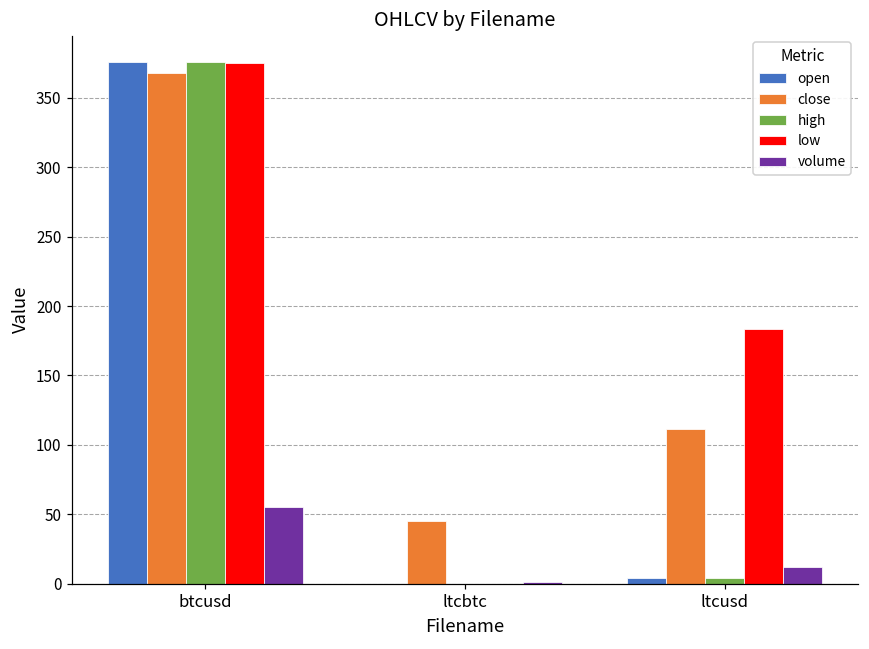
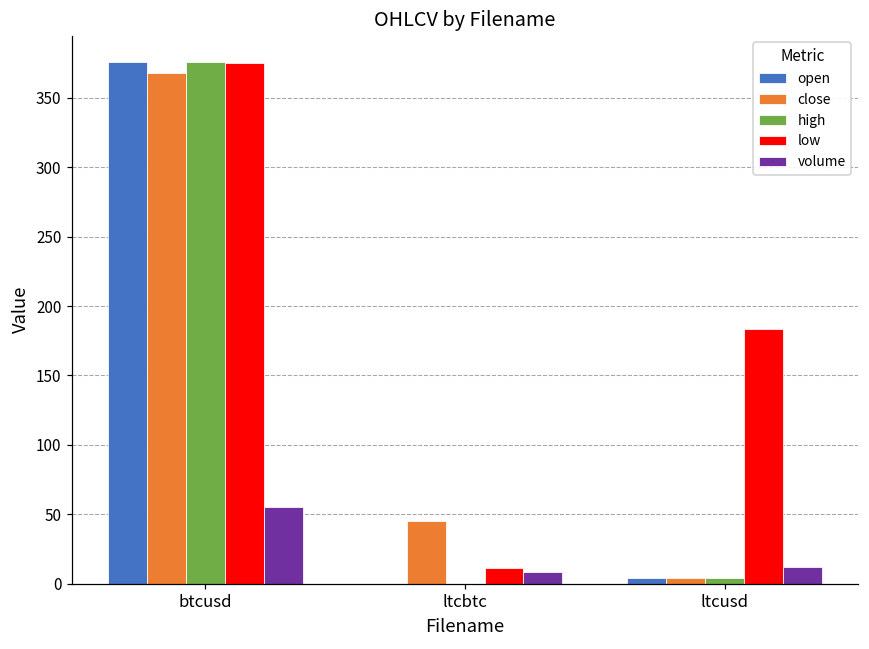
low, ltcbtc: 0 -> 12
volume, ltcbtc: 1 -> 9
close, ltcusd: 112 -> 4
